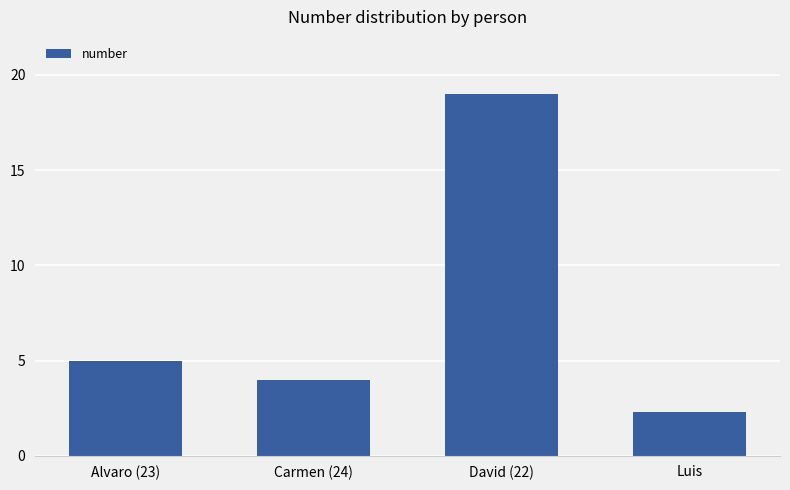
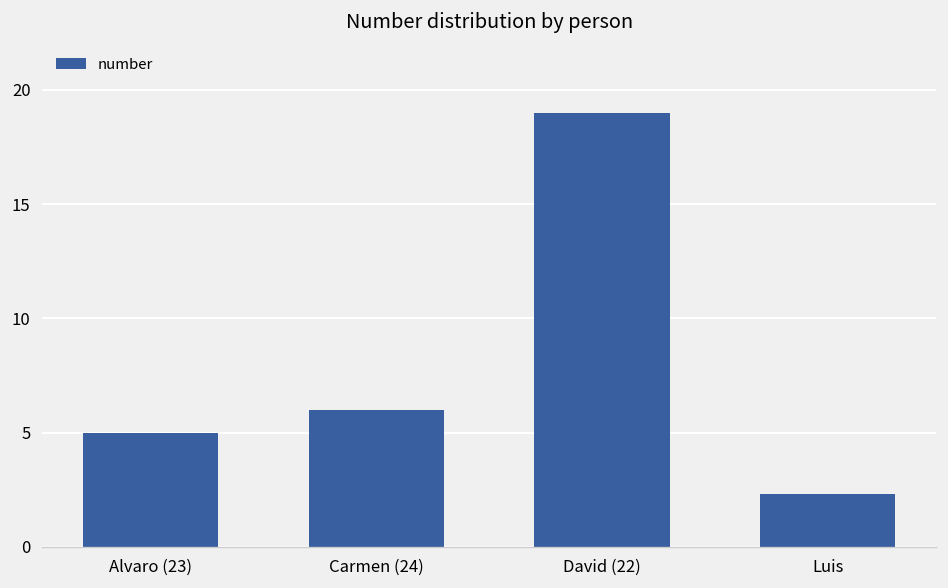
Carmen (24): 4 -> 6
